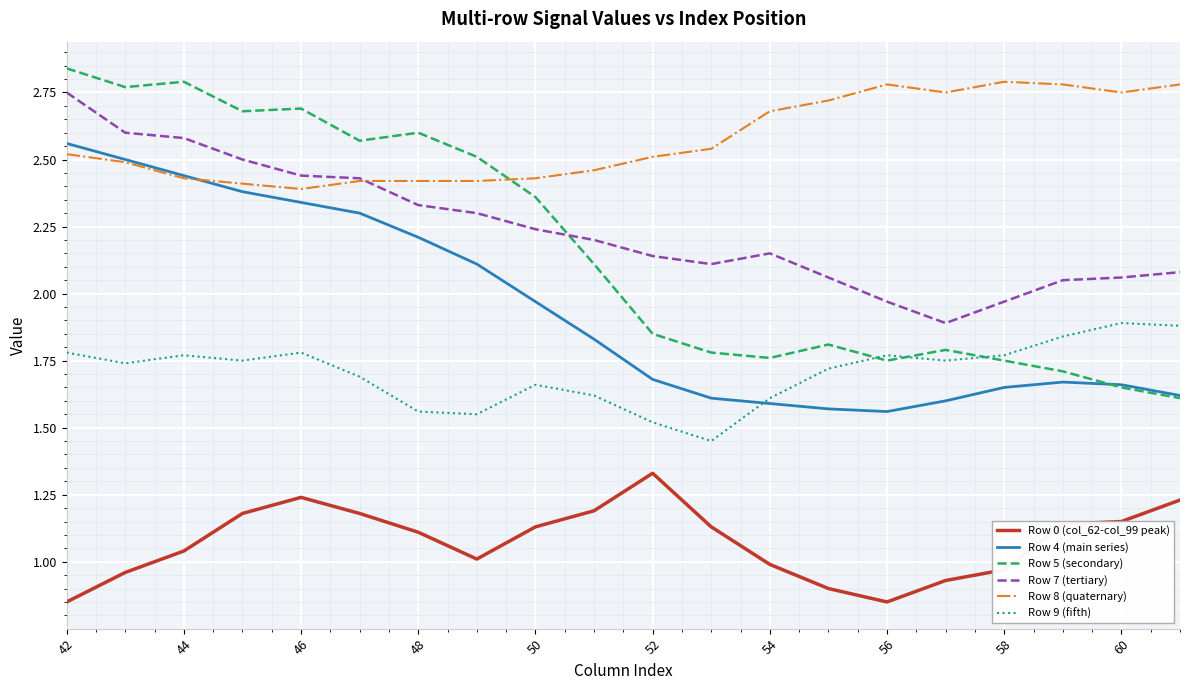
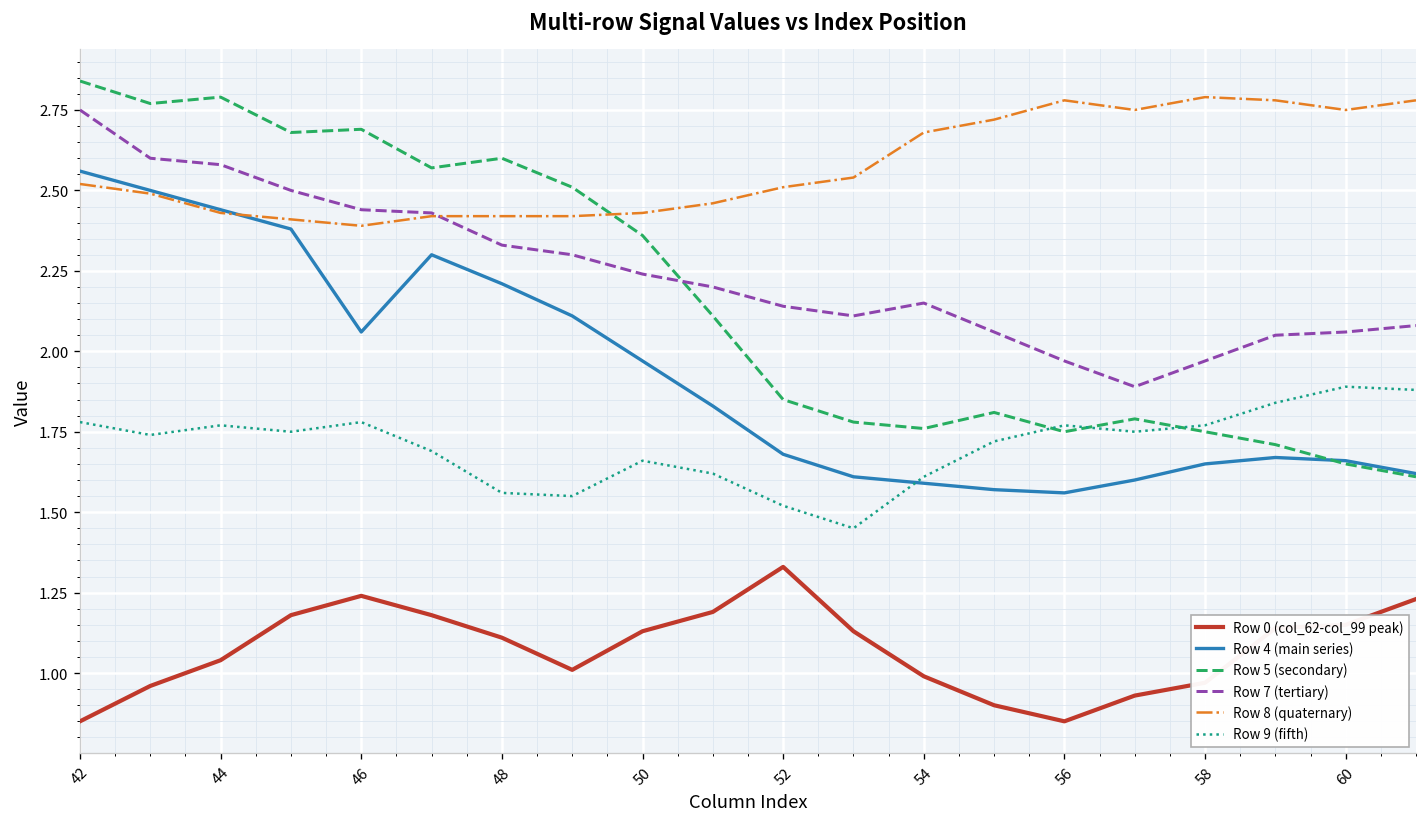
Row 4 (main series), 46: 2.34 -> 2.06
